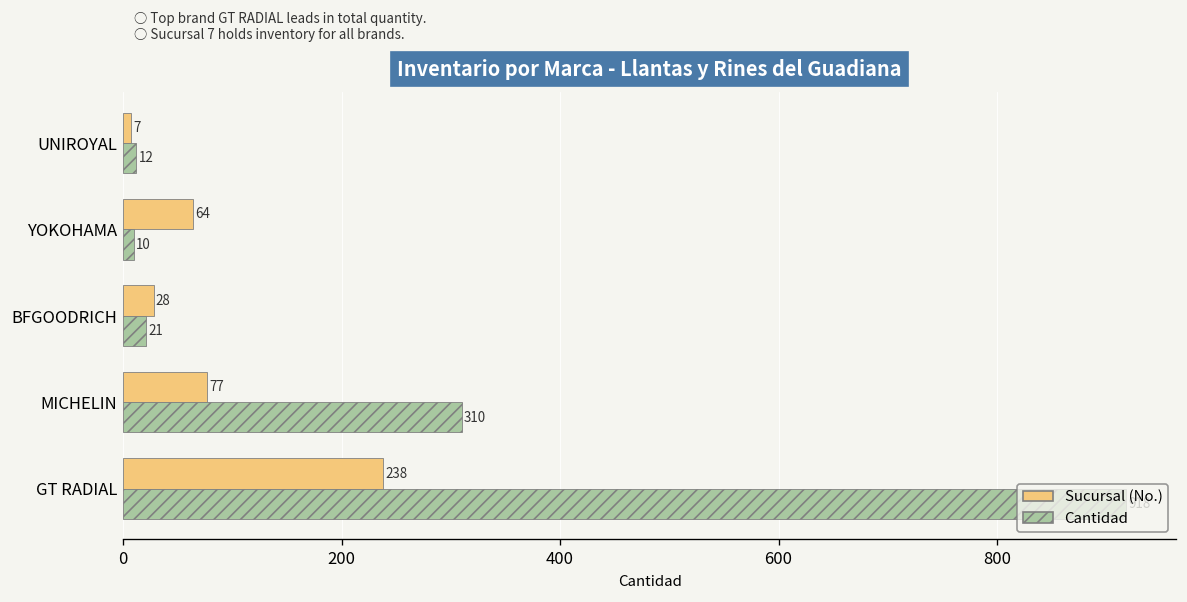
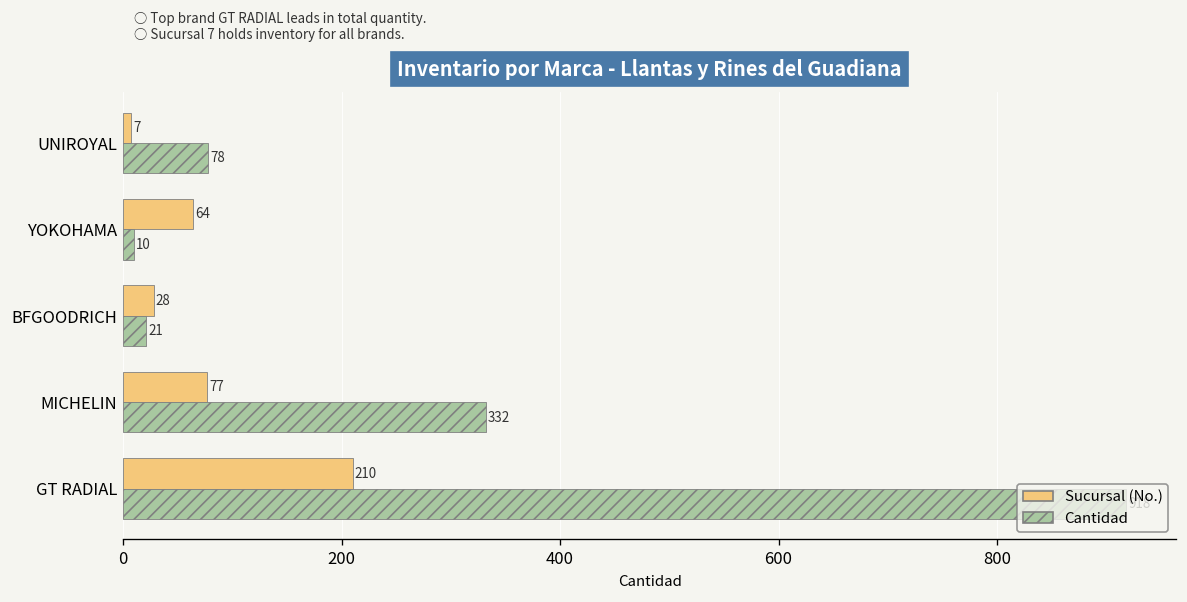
Cantidad, UNIROYAL: 12 -> 78
Cantidad, MICHELIN: 310 -> 332
Sucursal (No.), GT RADIAL: 238 -> 210
